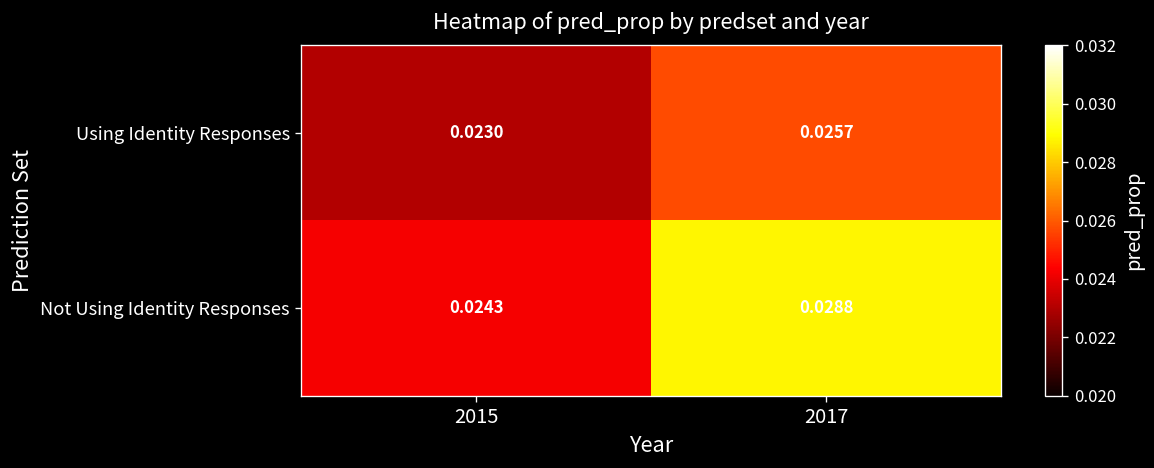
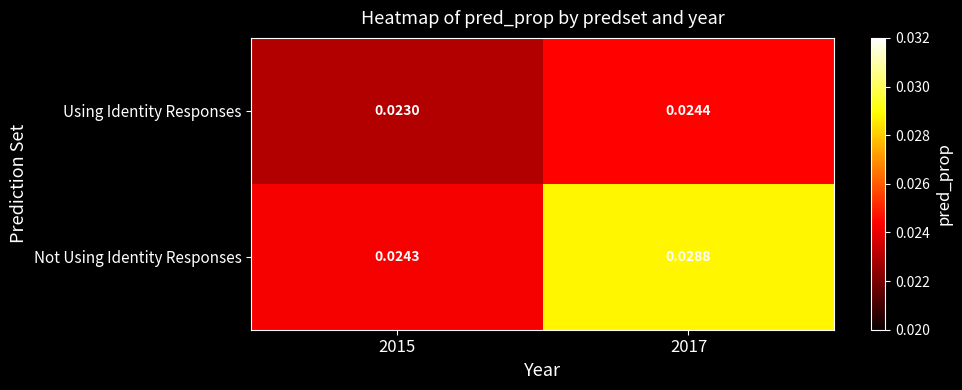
Using Identity Responses, 2017: 0.0257 -> 0.0244
